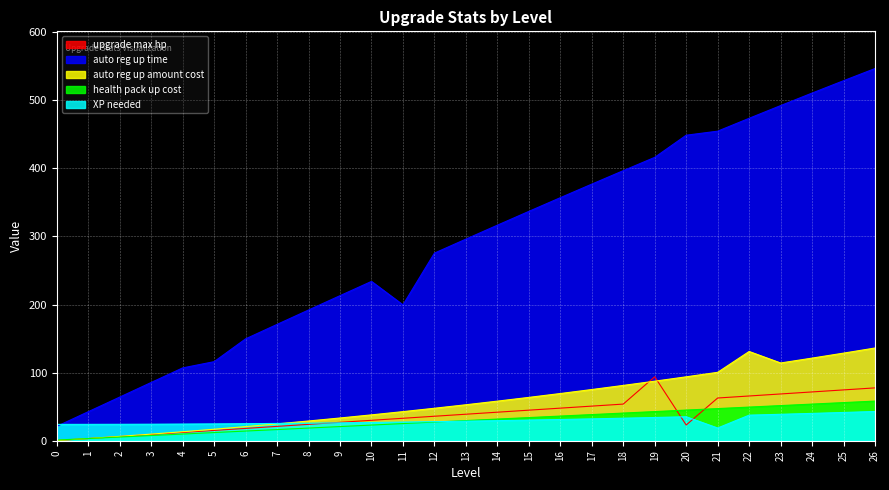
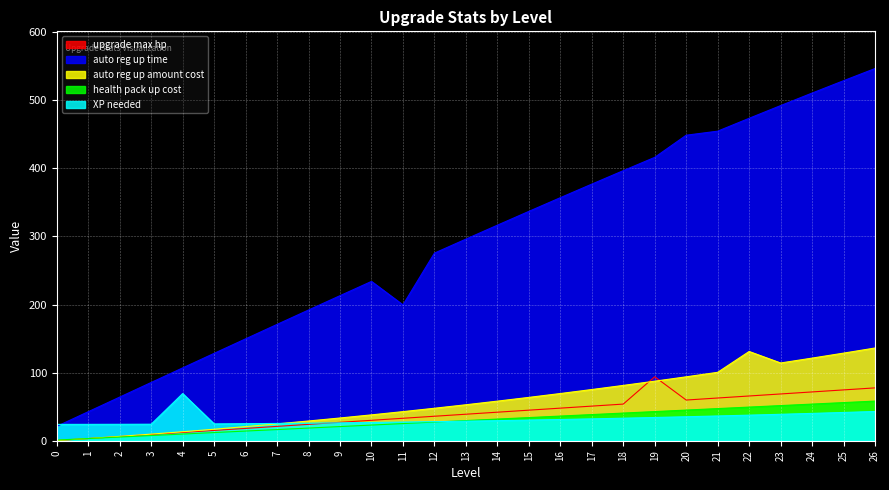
XP needed, 4: 20 -> 70
auto reg up time, 5: 120 -> 130
upgrade max hp, 20: 20 -> 60
XP needed, 21: 20 -> 40
